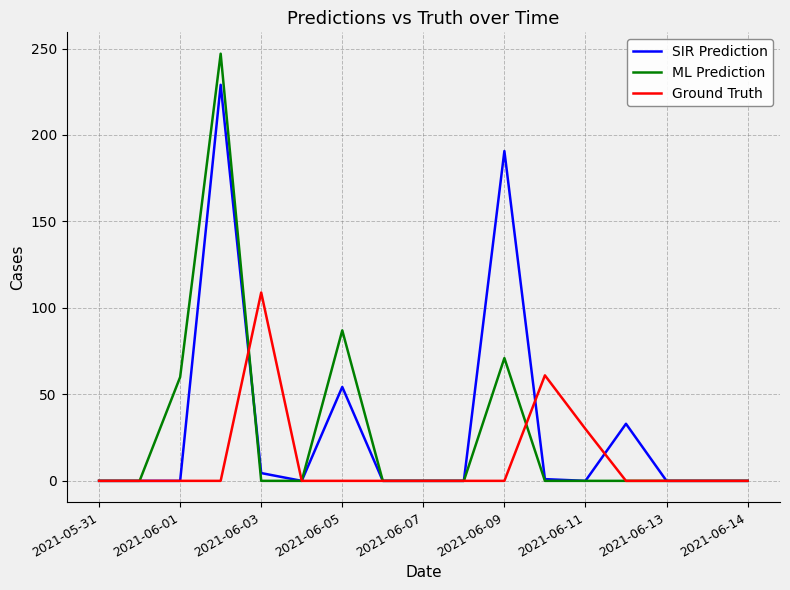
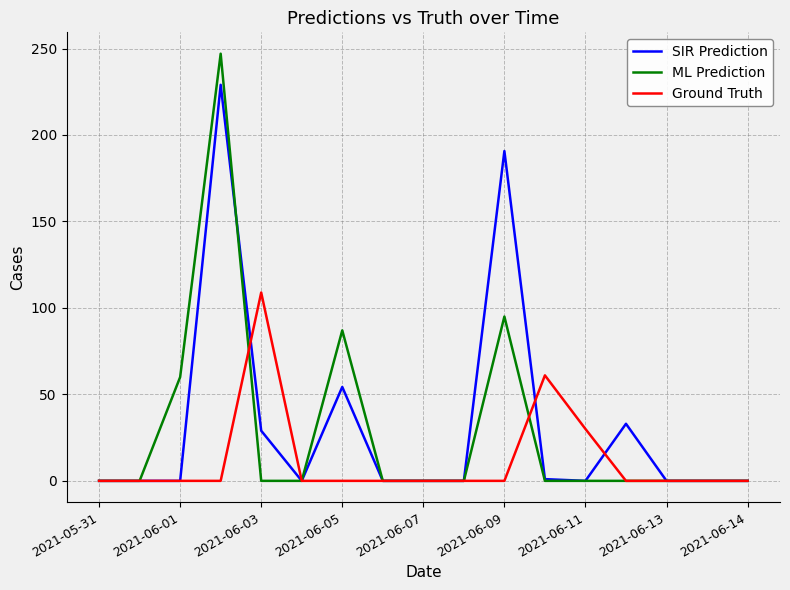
SIR Prediction, 2021-06-03: 5 -> 29
ML Prediction, 2021-06-09: 71 -> 95
